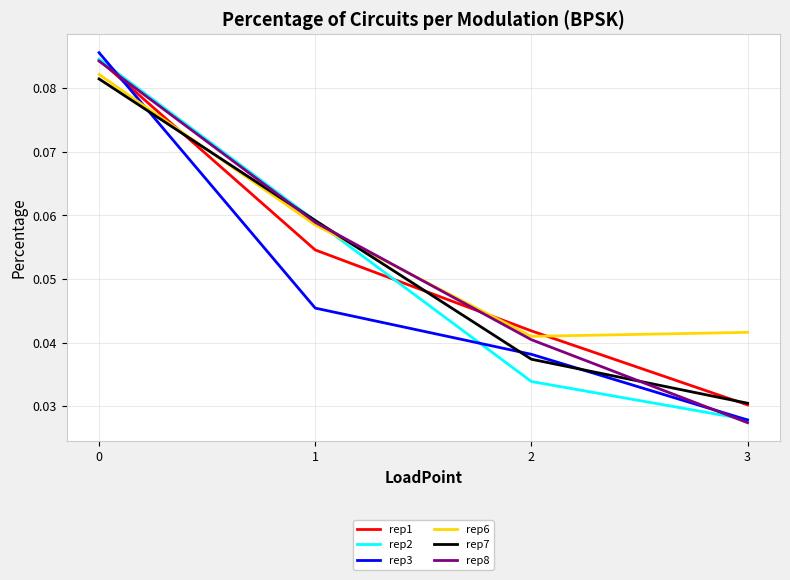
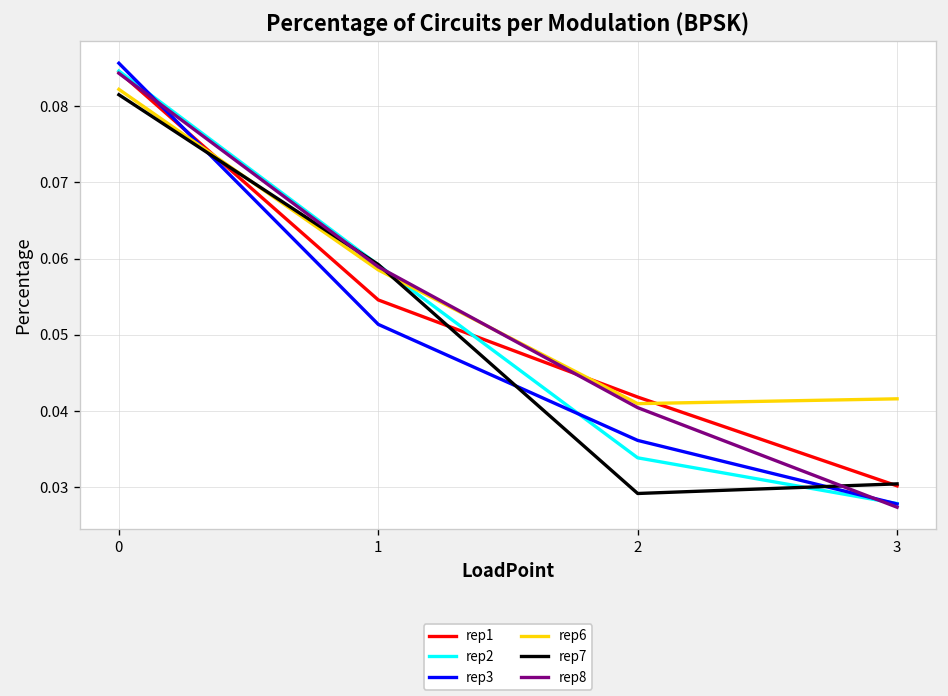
rep3, 1: 0.045 -> 0.051
rep3, 2: 0.038 -> 0.036
rep7, 2: 0.037 -> 0.029
